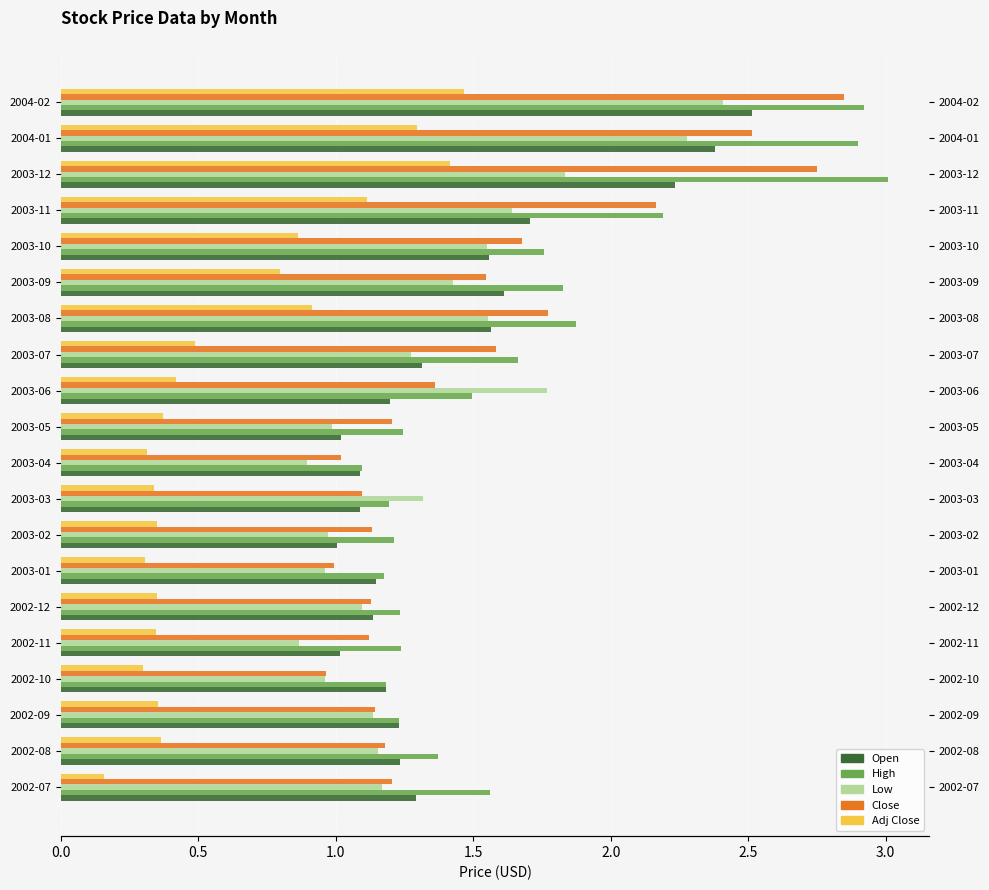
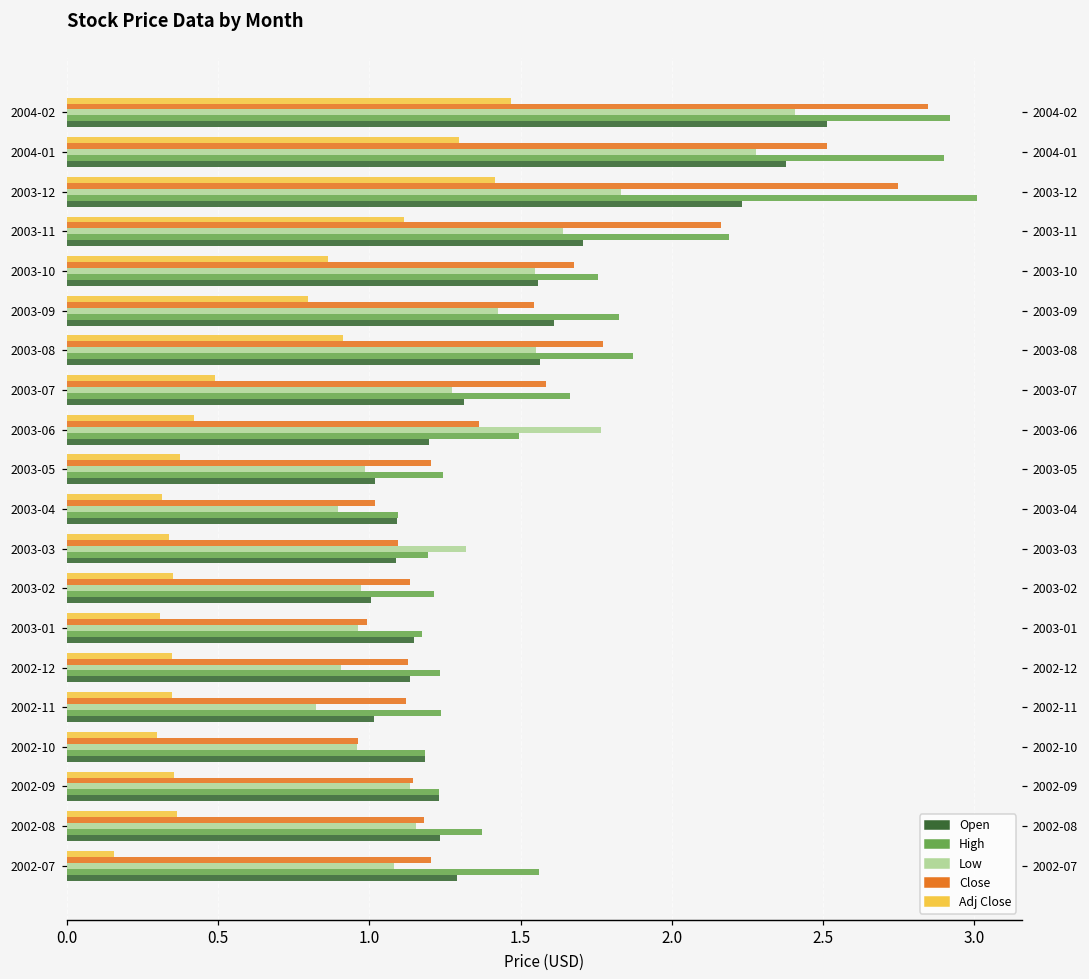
Low, 2002-12: 1.10 -> 0.91
Low, 2002-11: 0.87 -> 0.82
Low, 2002-07: 1.17 -> 1.08
